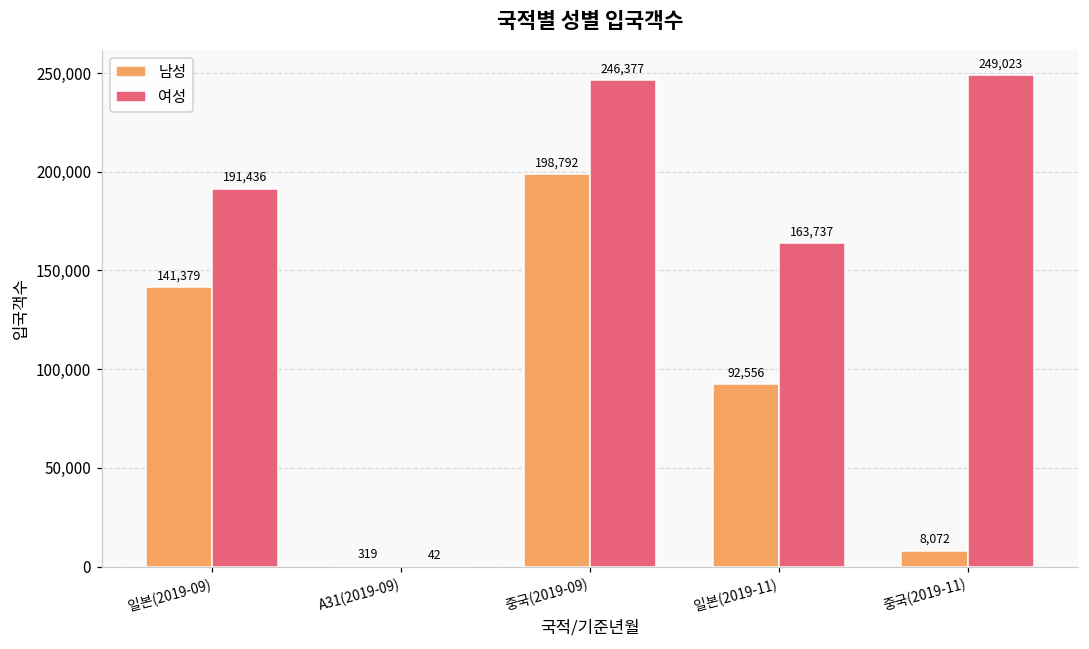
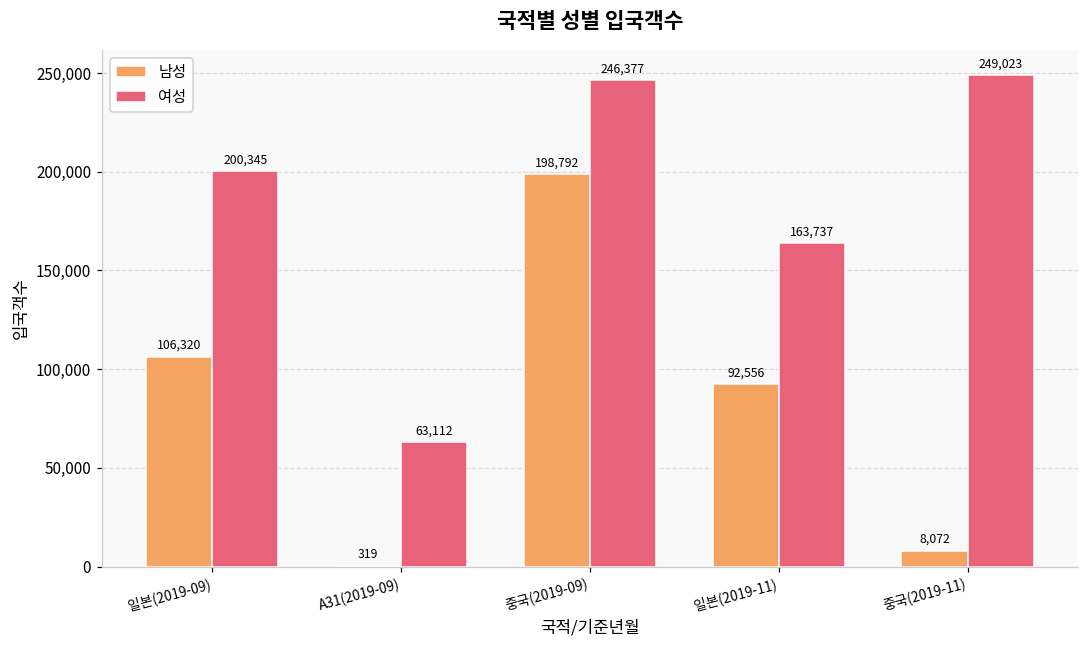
남성, 일본(2019-09): 141,379 -> 106,320
여성, 일본(2019-09): 191,436 -> 200,345
여성, A31(2019-09): 42 -> 63,112
